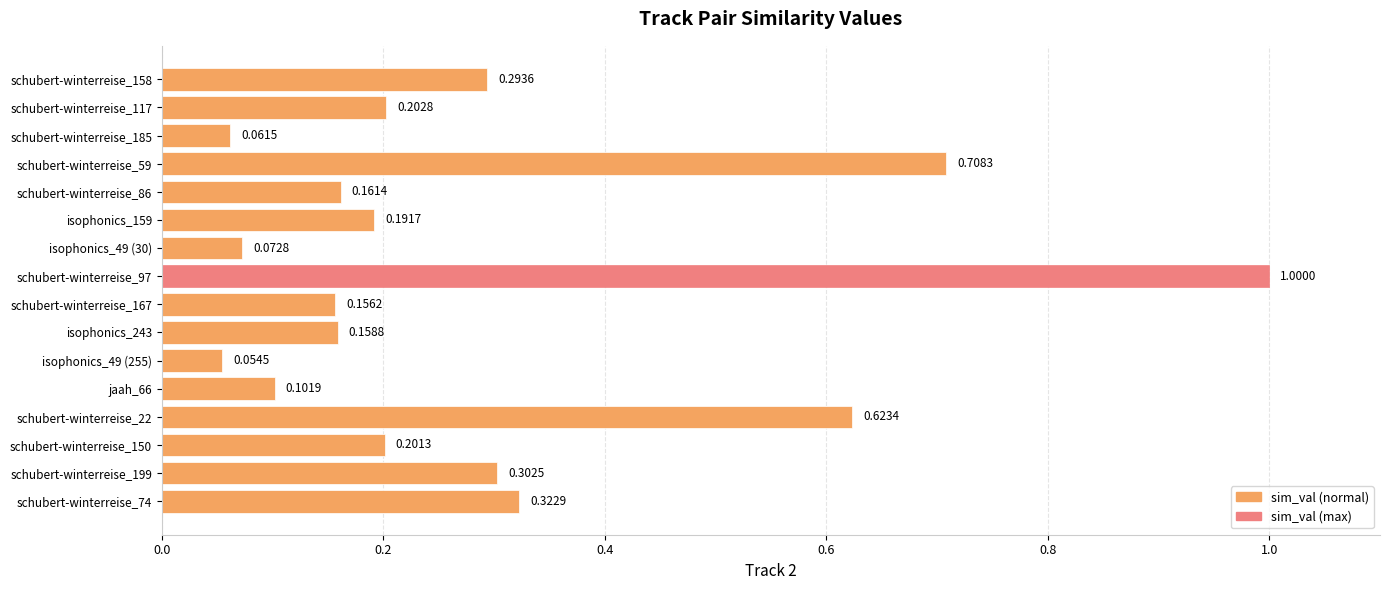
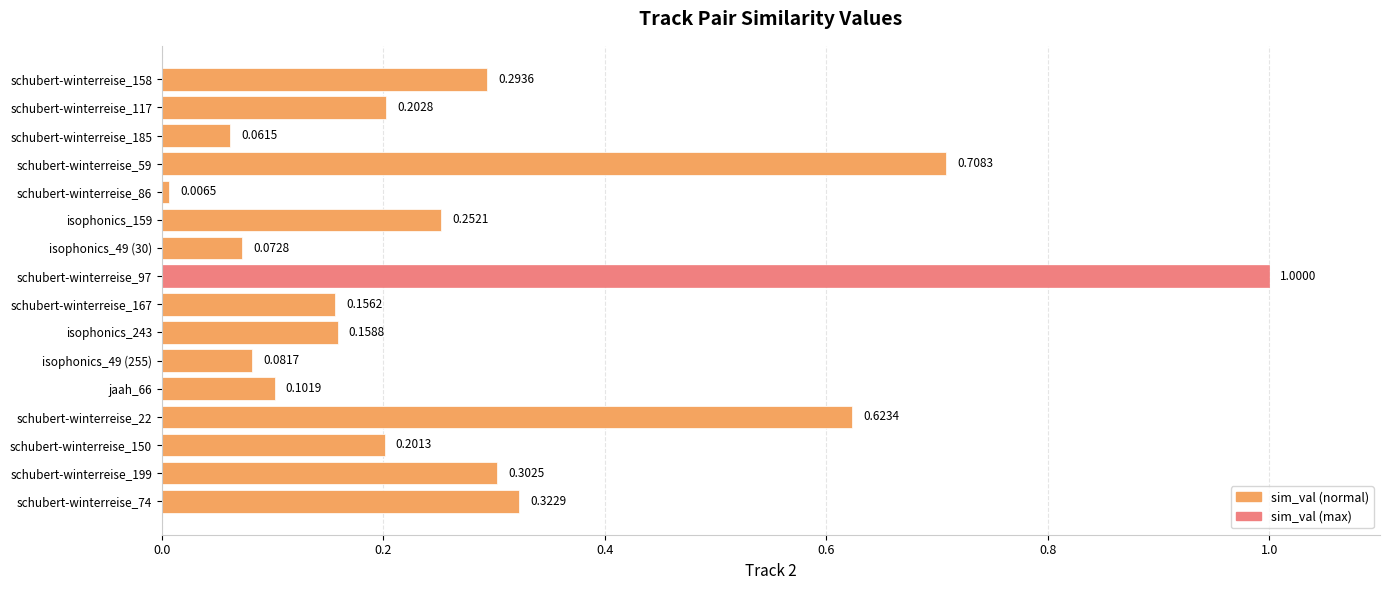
schubert-winterreise_86: 0.1614 -> 0.0065
isophonics_159: 0.1917 -> 0.2521
isophonics_49 (255): 0.0545 -> 0.0817
